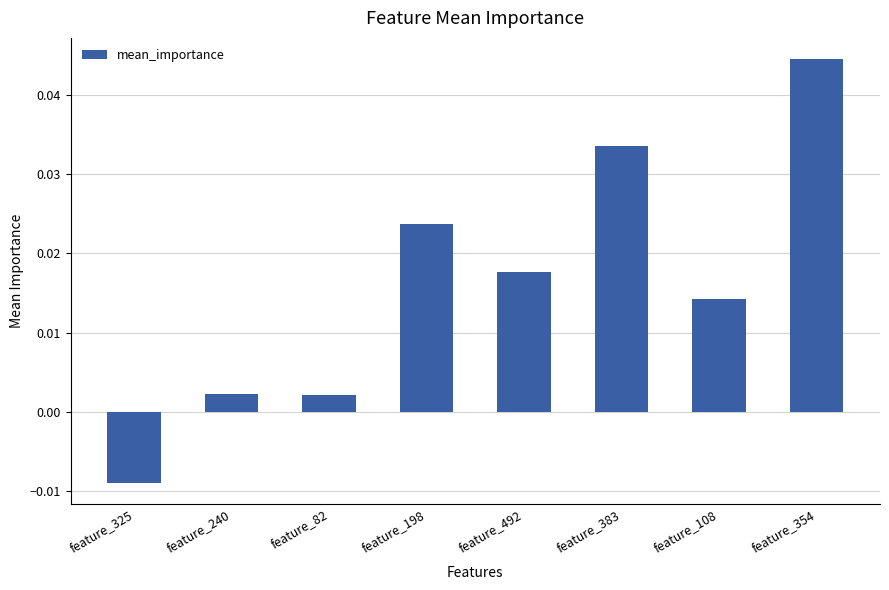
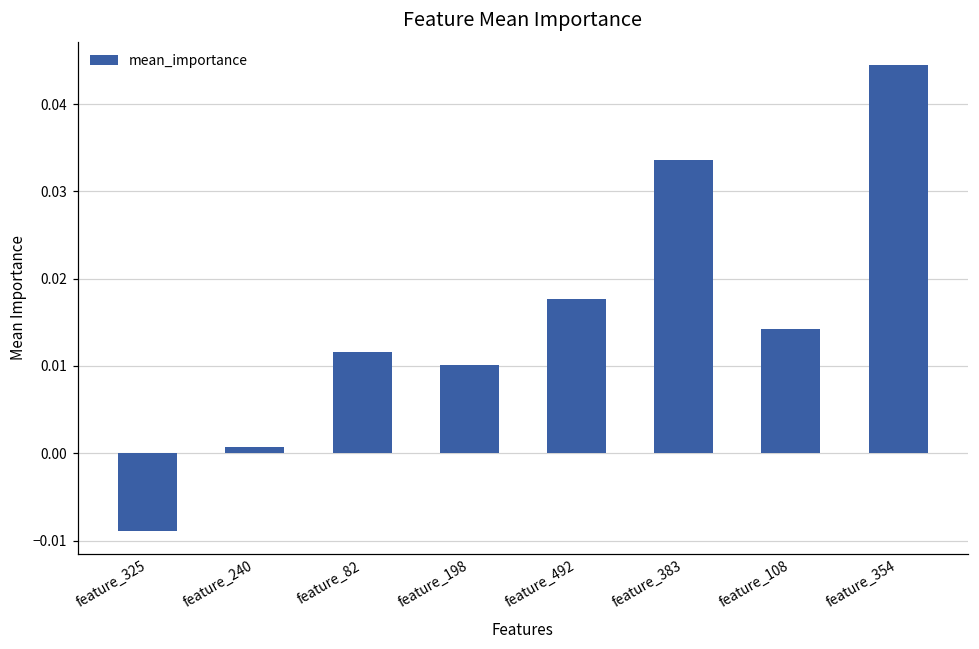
feature_240: 0.002 -> 0.001
feature_82: 0.002 -> 0.012
feature_198: 0.024 -> 0.010
